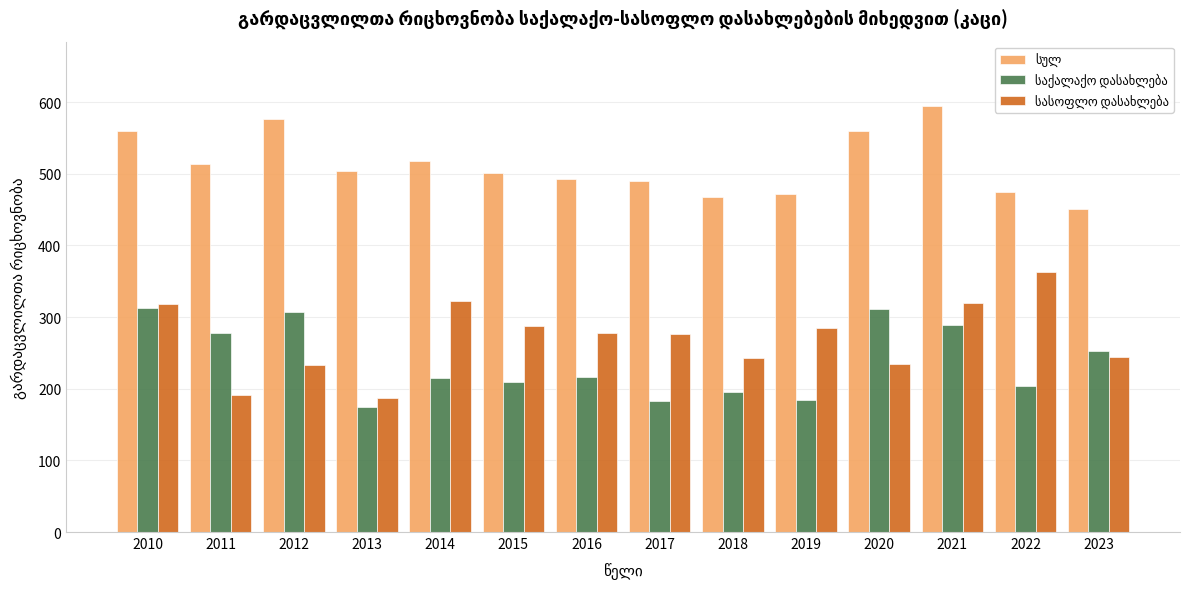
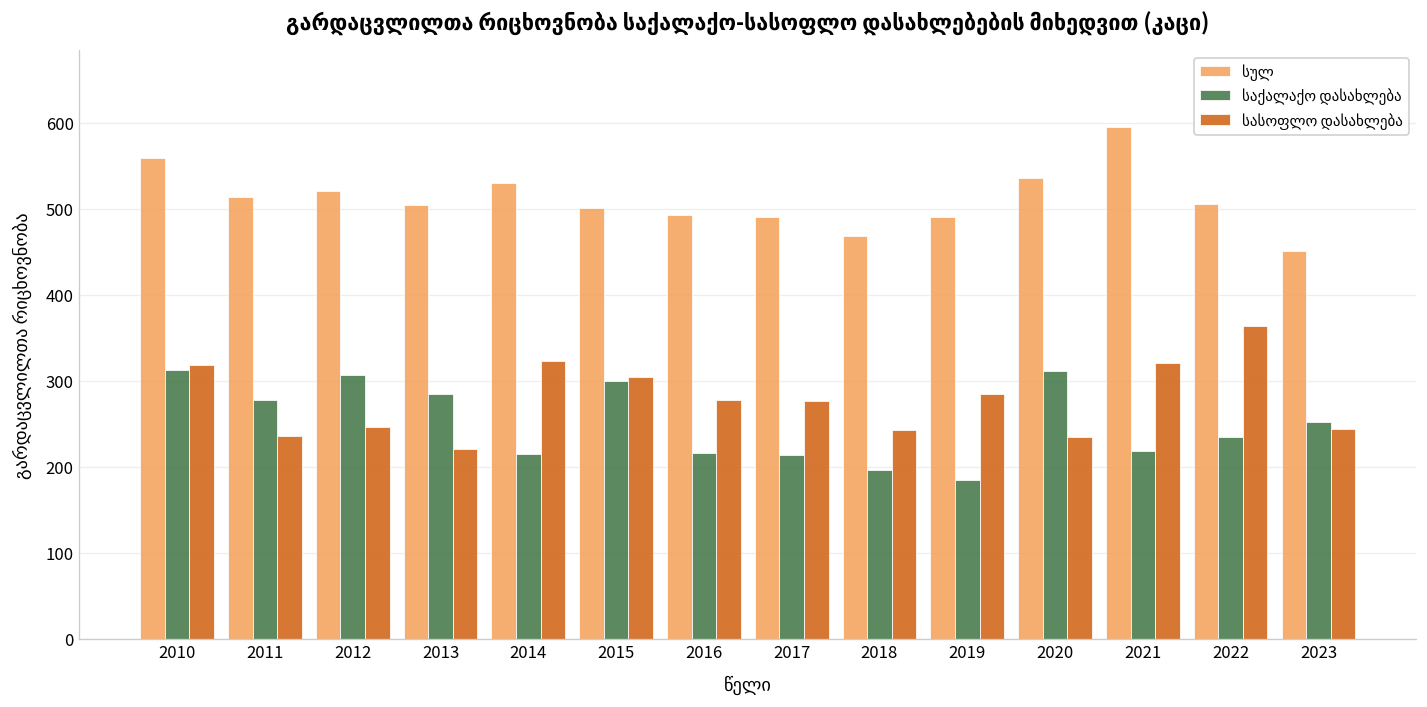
სასოფლო დასახლება, 2011: 190 -> 240
სულ, 2012: 580 -> 520
სასოფლო დასახლება, 2012: 230 -> 250
საქალაქო დასახლება, 2013: 180 -> 280
სასოფლო დასახლება, 2013: 190 -> 220
სულ, 2014: 520 -> 530
საქალაქო დასახლება, 2015: 210 -> 300
სასოფლო დასახლება, 2015: 290 -> 300
საქალაქო დასახლება, 2017: 180 -> 210
სულ, 2019: 470 -> 490
სულ, 2020: 560 -> 540
საქალაქო დასახლება, 2021: 290 -> 220
სულ, 2022: 480 -> 510
საქალაქო დასახლება, 2022: 200 -> 230
